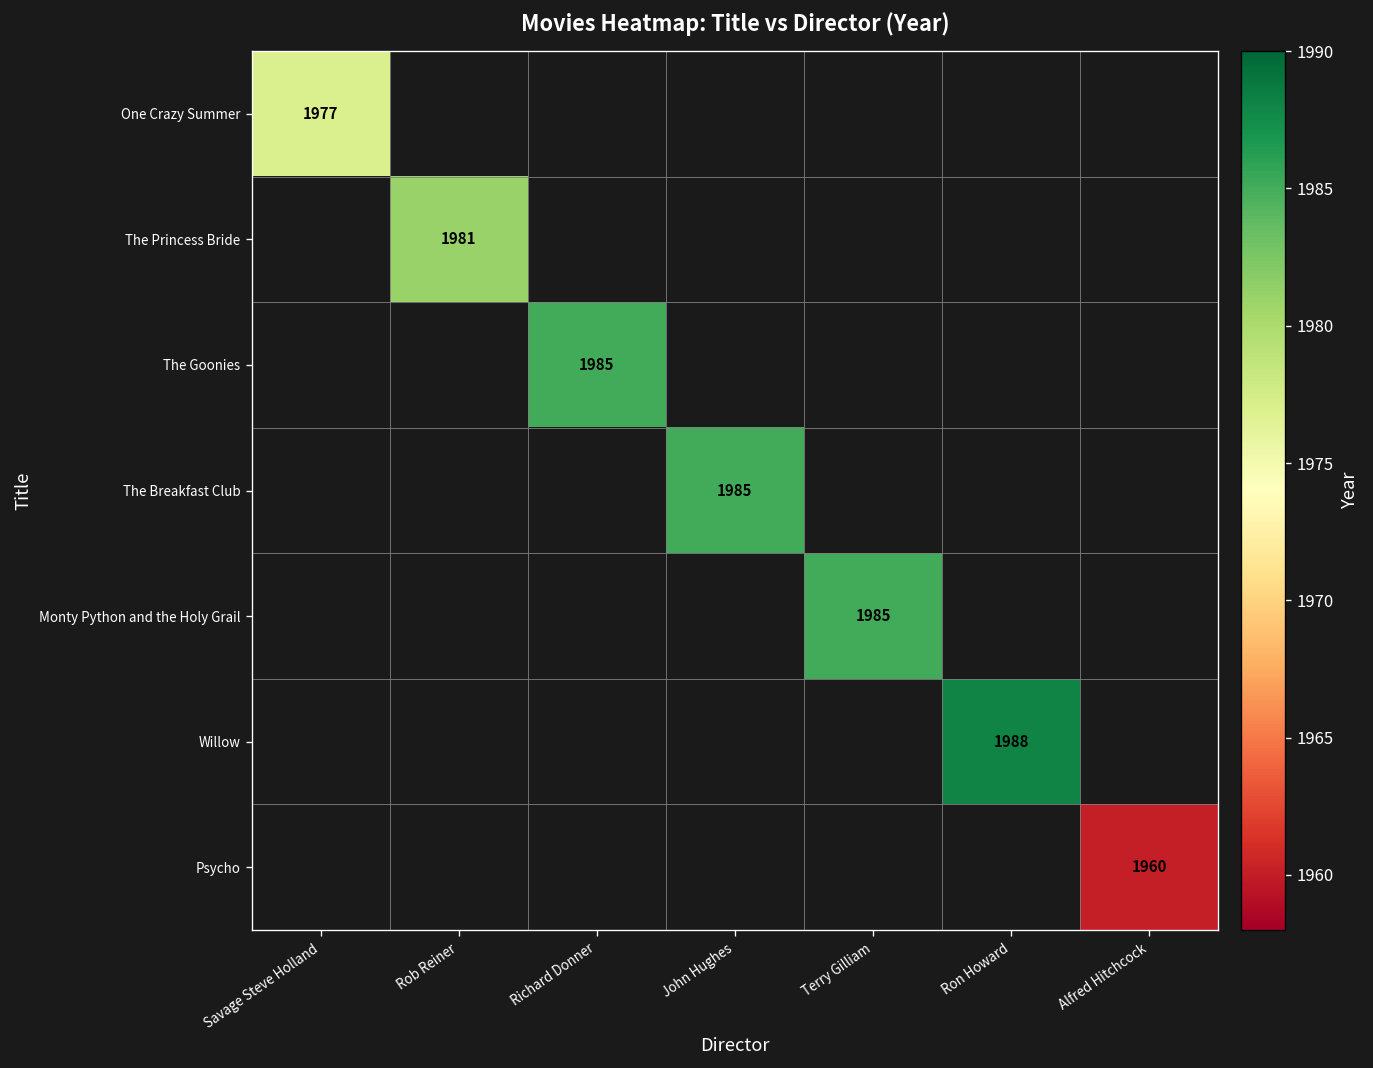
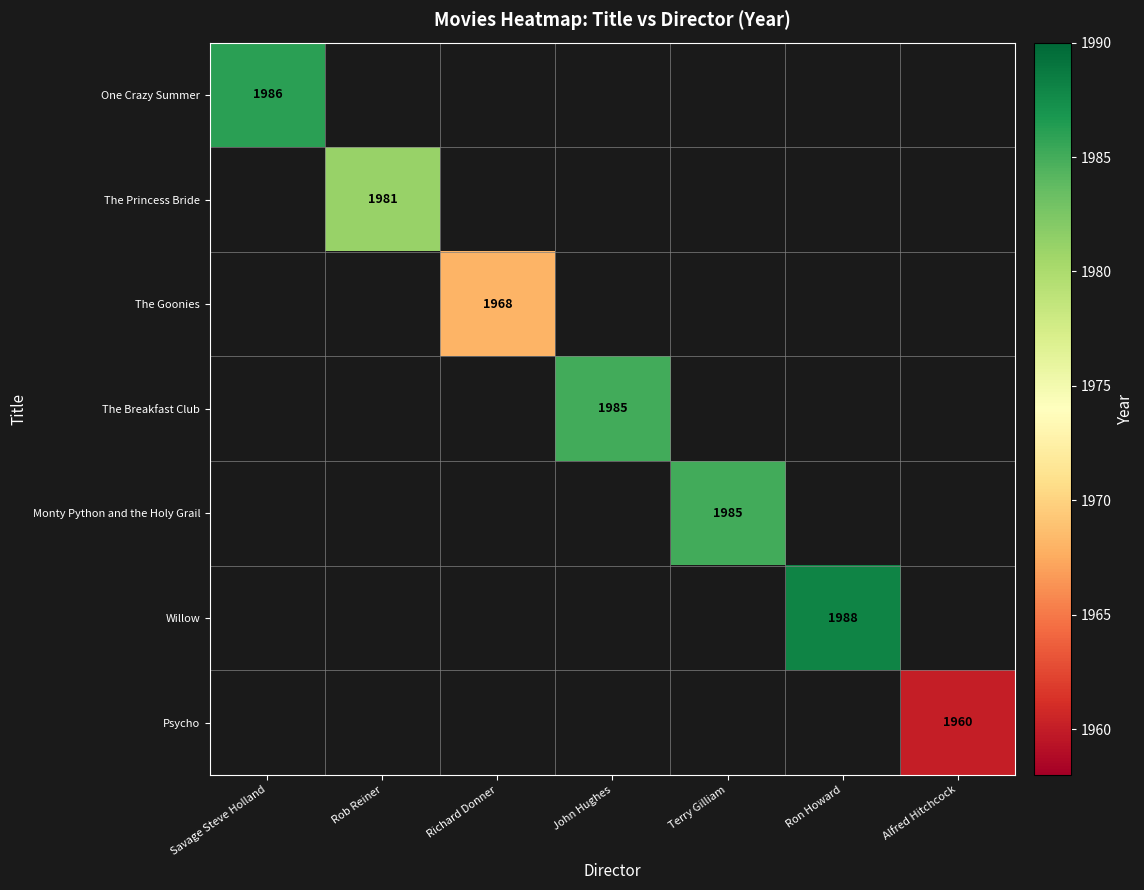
One Crazy Summer, Savage Steve Holland: 1977 -> 1986
The Goonies, Richard Donner: 1985 -> 1968
